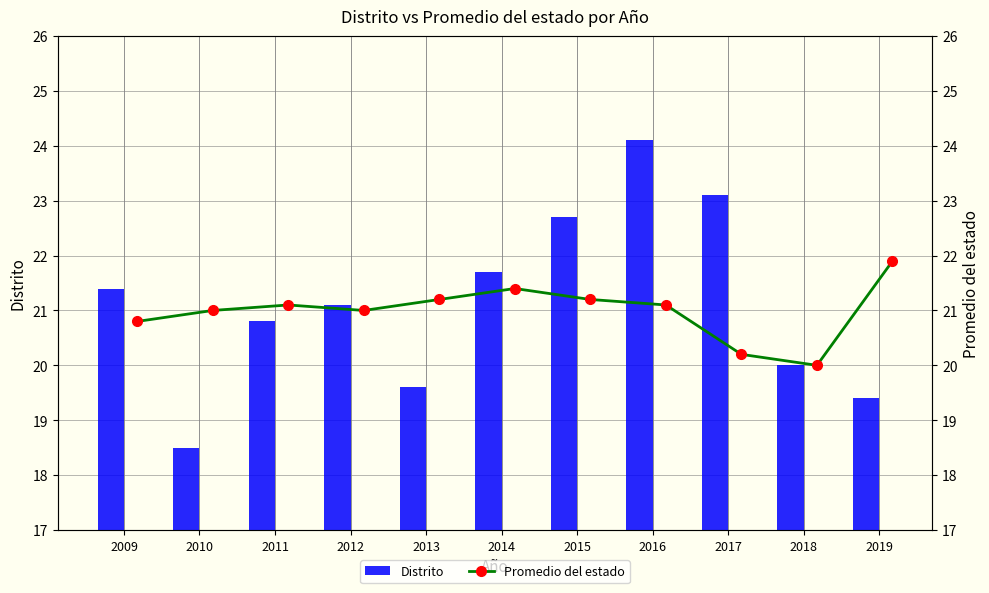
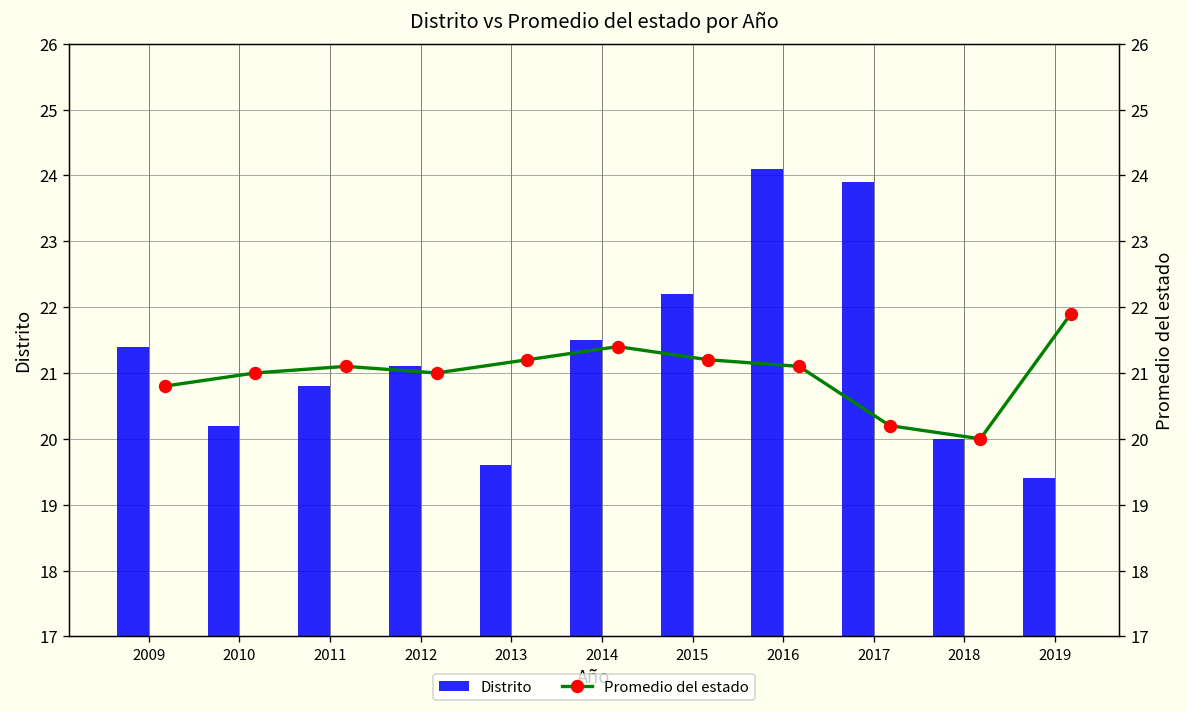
Distrito, 2010: 18.5 -> 20.2
Distrito, 2014: 21.7 -> 21.5
Distrito, 2015: 22.7 -> 22.2
Distrito, 2017: 23.1 -> 23.9
